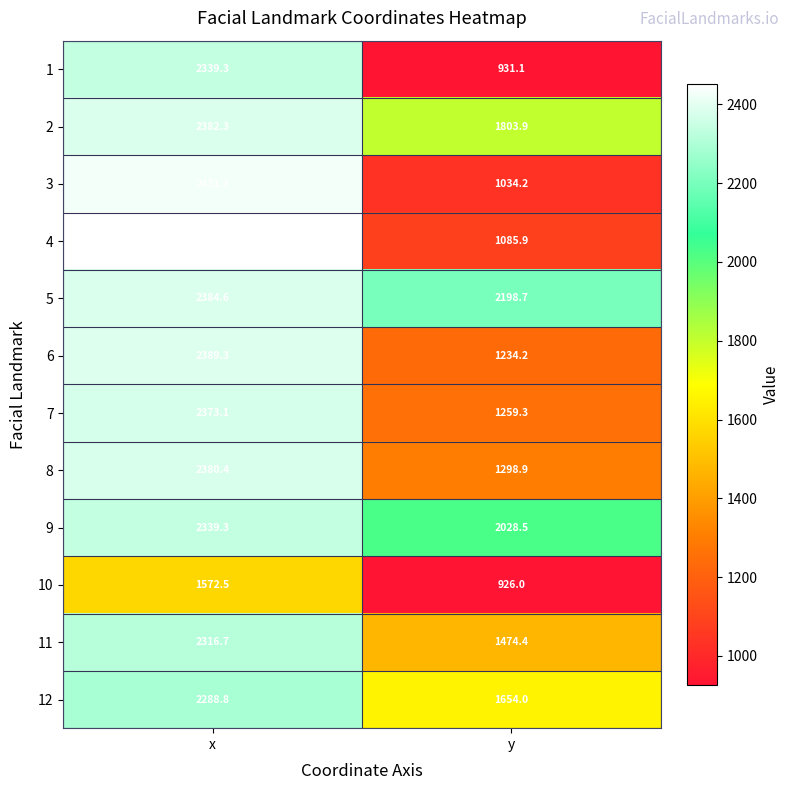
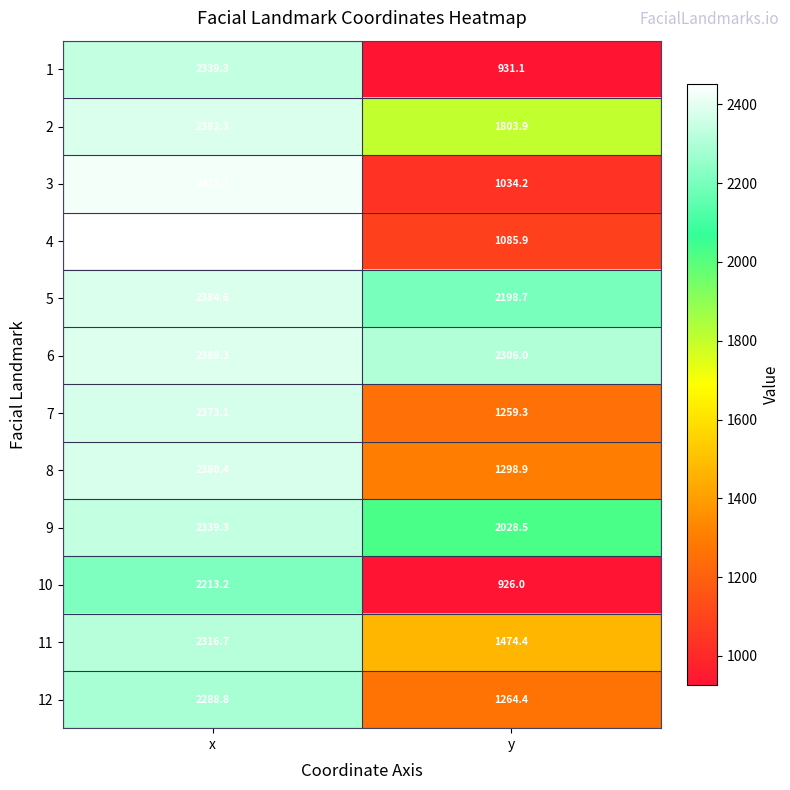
6, y: 1234.2 -> 2306.0
10, x: 1572.5 -> 2213.2
12, y: 1654.0 -> 1264.4
